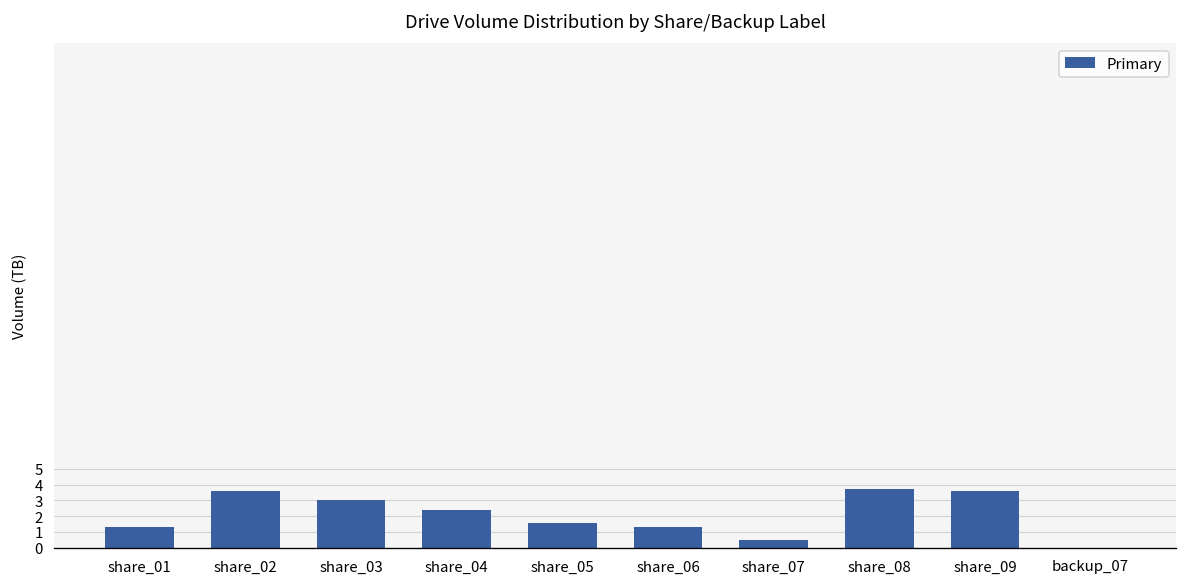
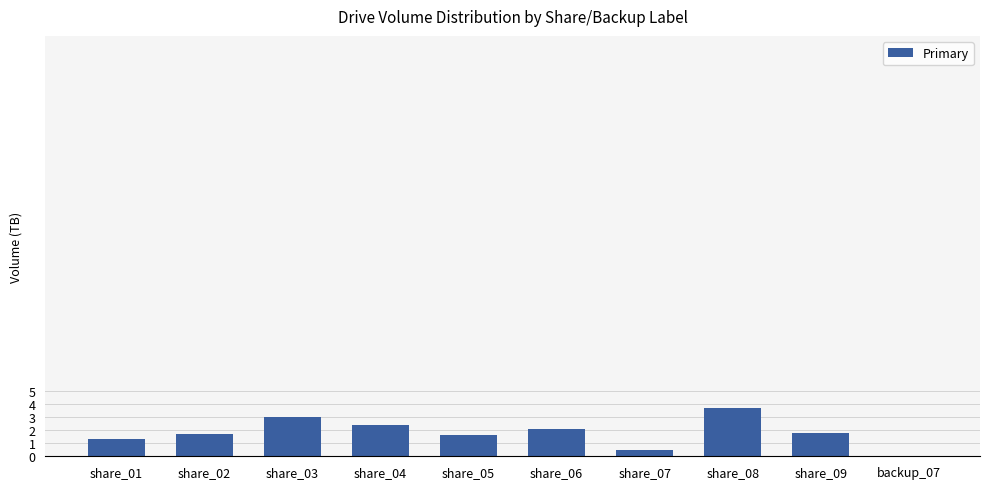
share_02: 3.6 -> 1.7
share_06: 1.3 -> 2.1
share_09: 3.6 -> 1.8
